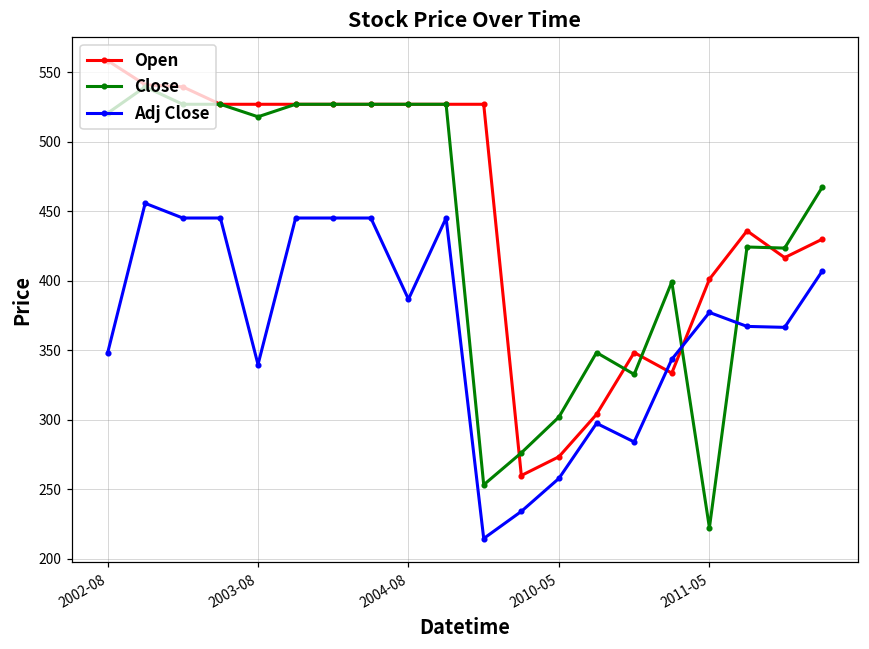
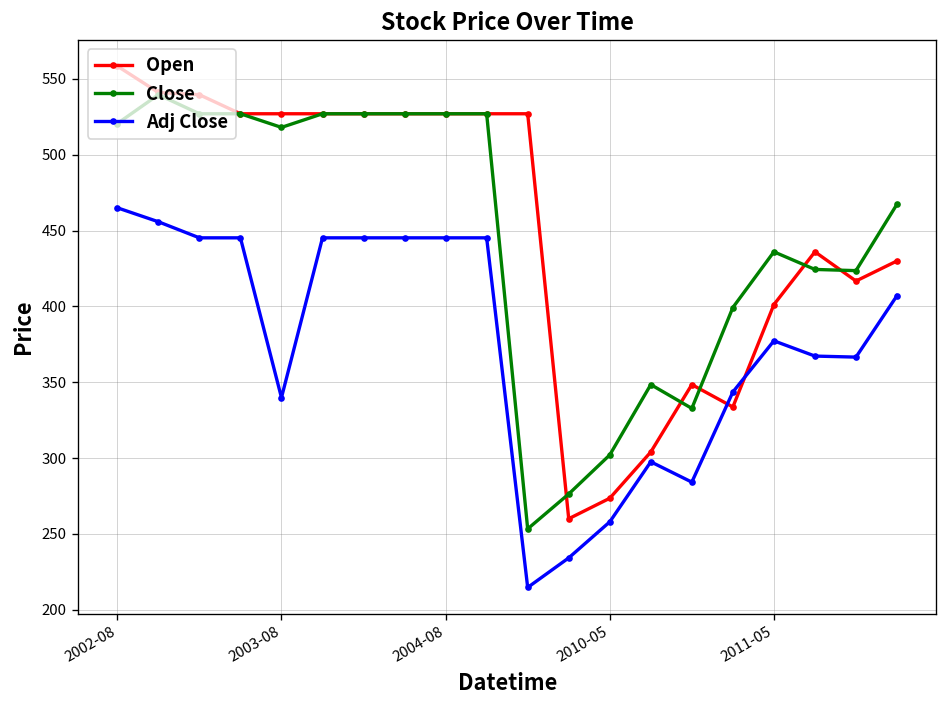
Adj Close, 2002-08: 348 -> 465
Adj Close, 2004-08: 387 -> 445
Close, 2011-05: 222 -> 436
